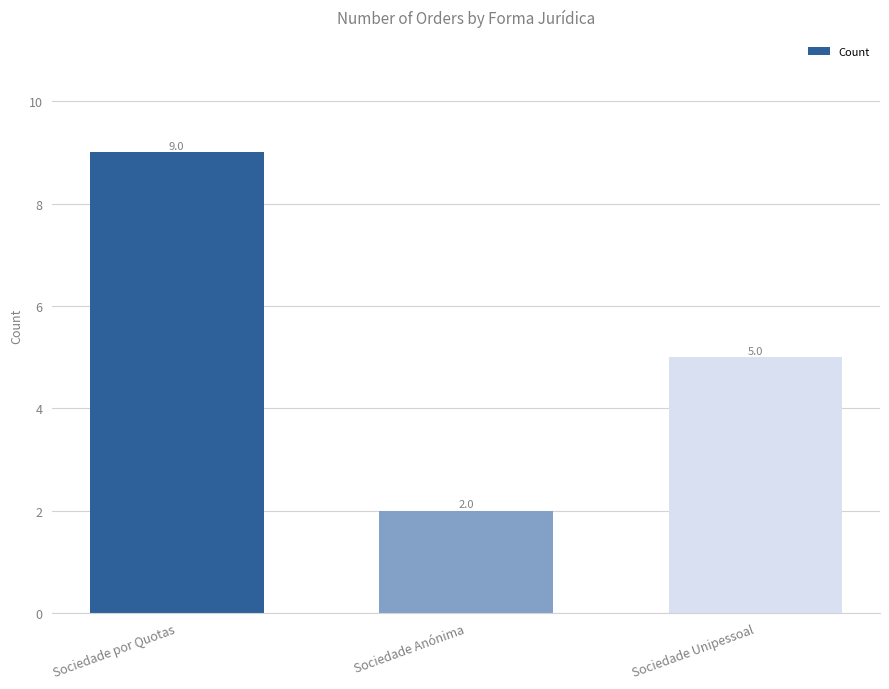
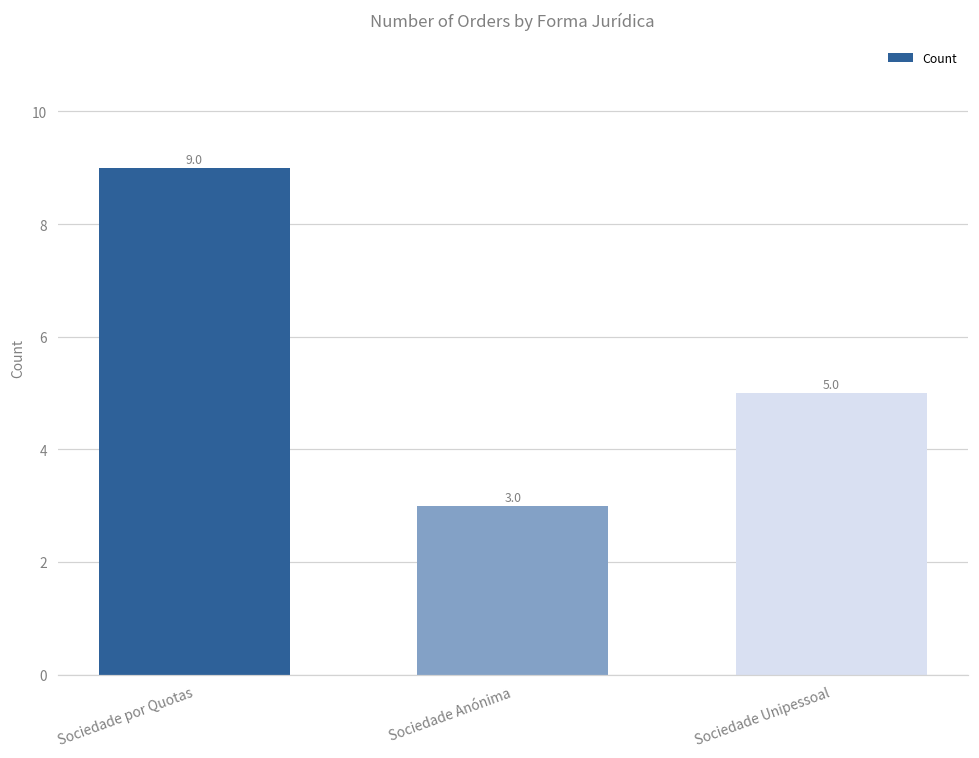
Sociedade Anónima: 2.0 -> 3.0
